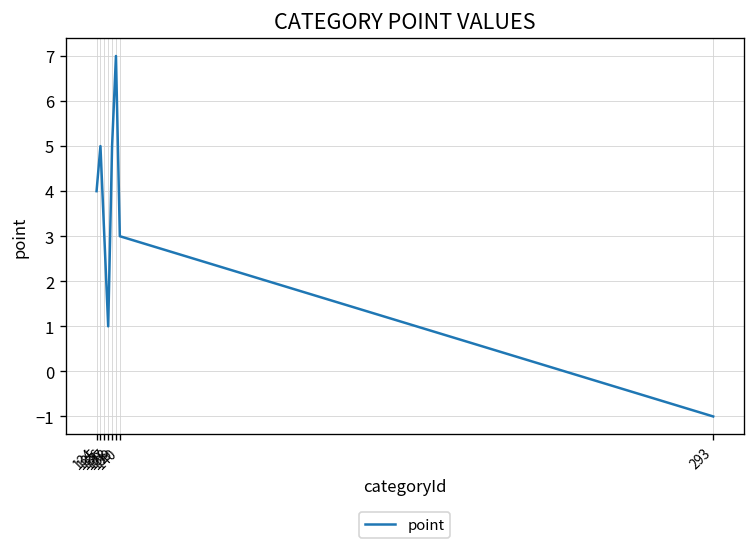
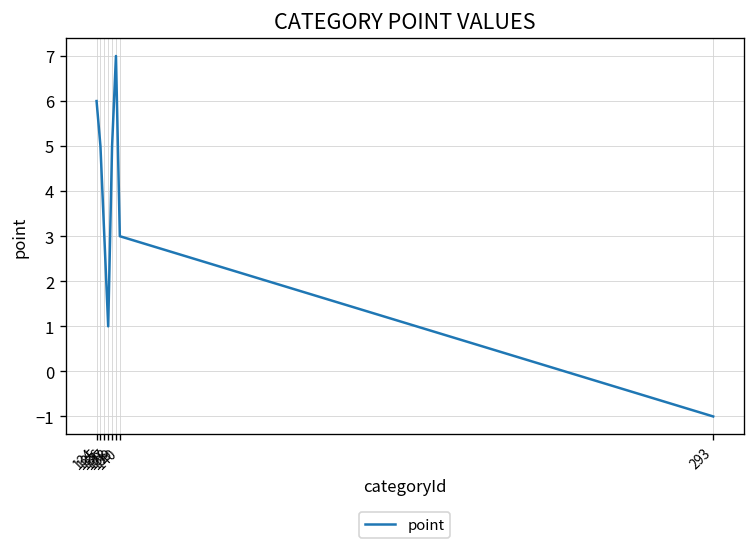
134: 4 -> 6
